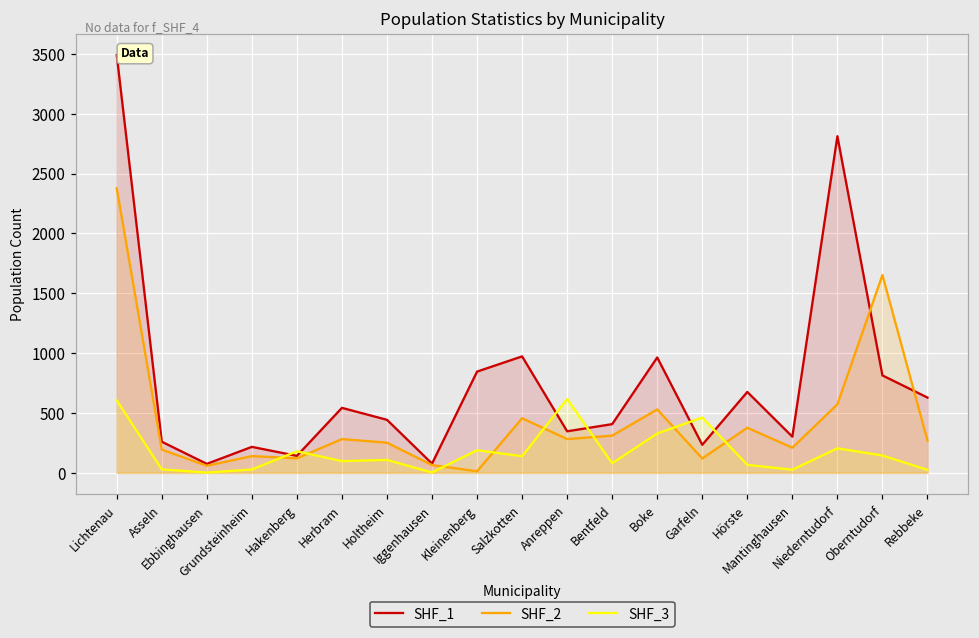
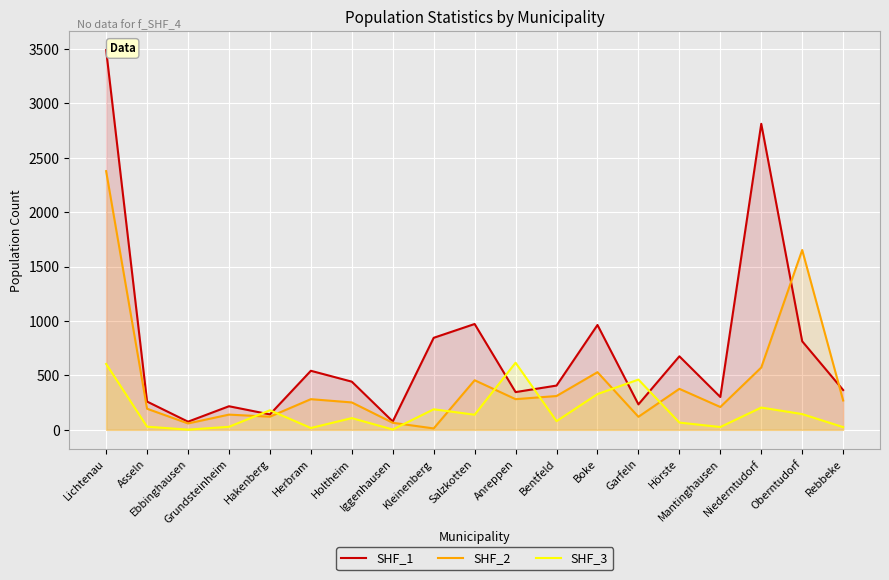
SHF_3, Herbram: 100 -> 20
SHF_1, Rebbeke: 630 -> 370
